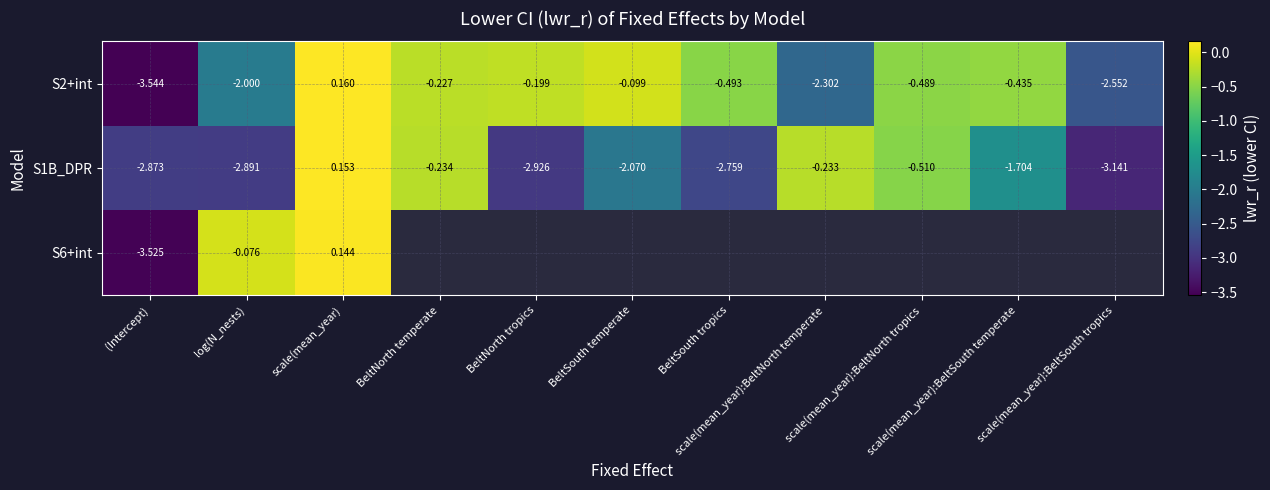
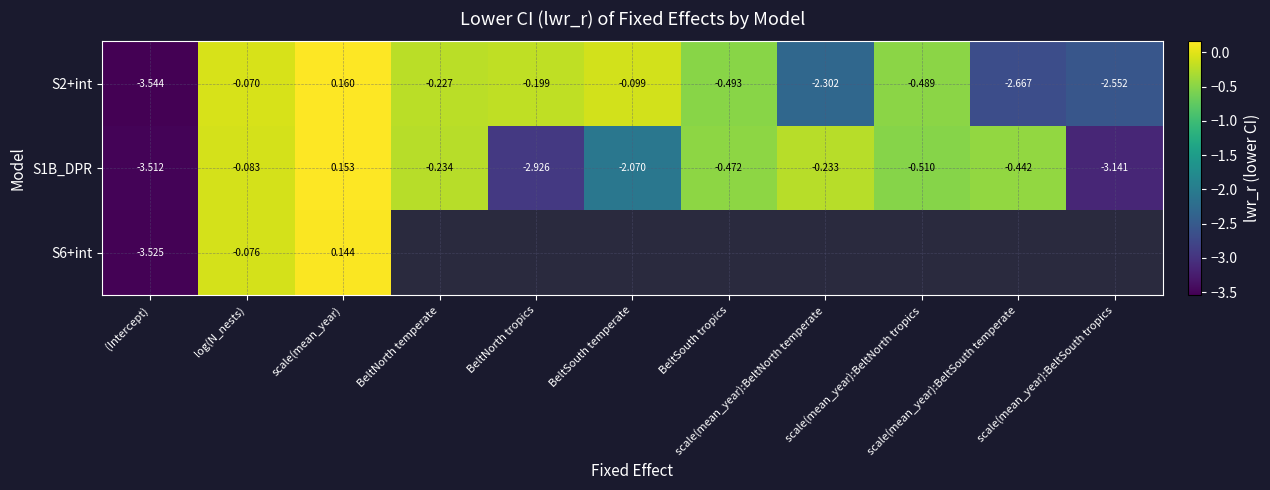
S2+int, log(N_nests): -2.000 -> -0.070
S2+int, scale(mean_year):BeltSouth temperate: -0.435 -> -2.667
S1B_DPR, (Intercept): -2.873 -> -3.512
S1B_DPR, log(N_nests): -2.891 -> -0.083
S1B_DPR, BeltSouth tropics: -2.759 -> -0.472
S1B_DPR, scale(mean_year):BeltSouth temperate: -1.704 -> -0.442
